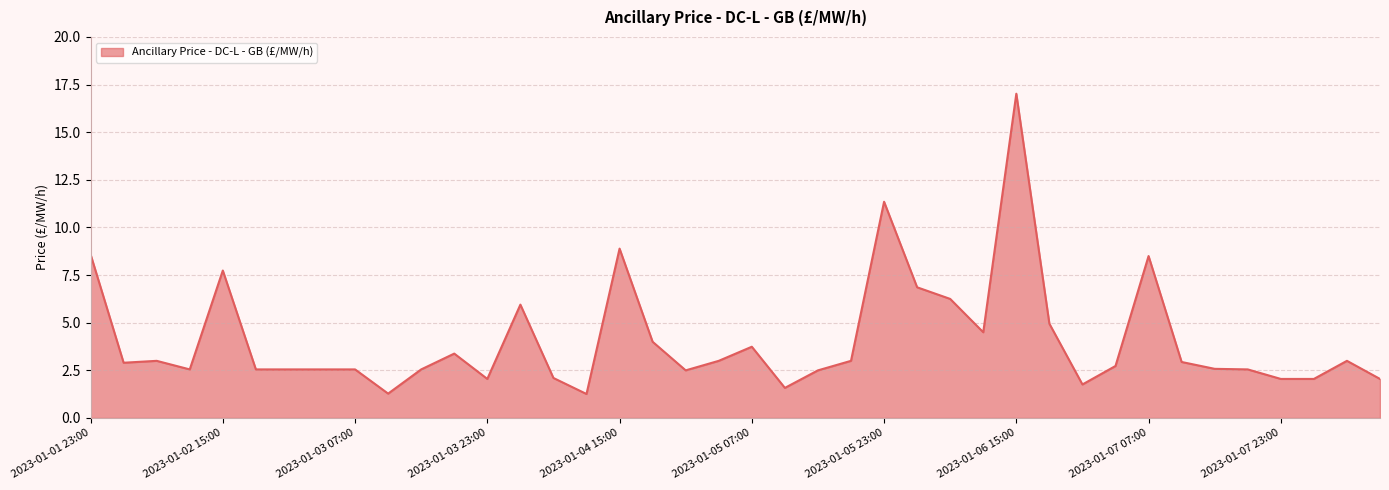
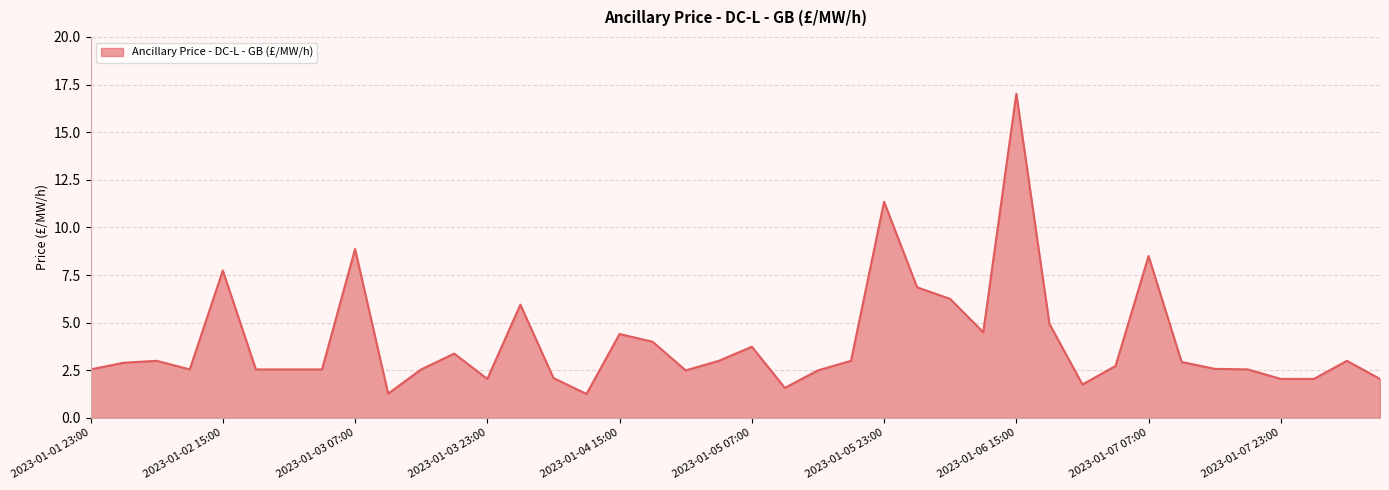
2023-01-01 23:00: 8.6 -> 2.6
2023-01-03 07:00: 2.6 -> 8.9
2023-01-04 15:00: 8.9 -> 4.4
